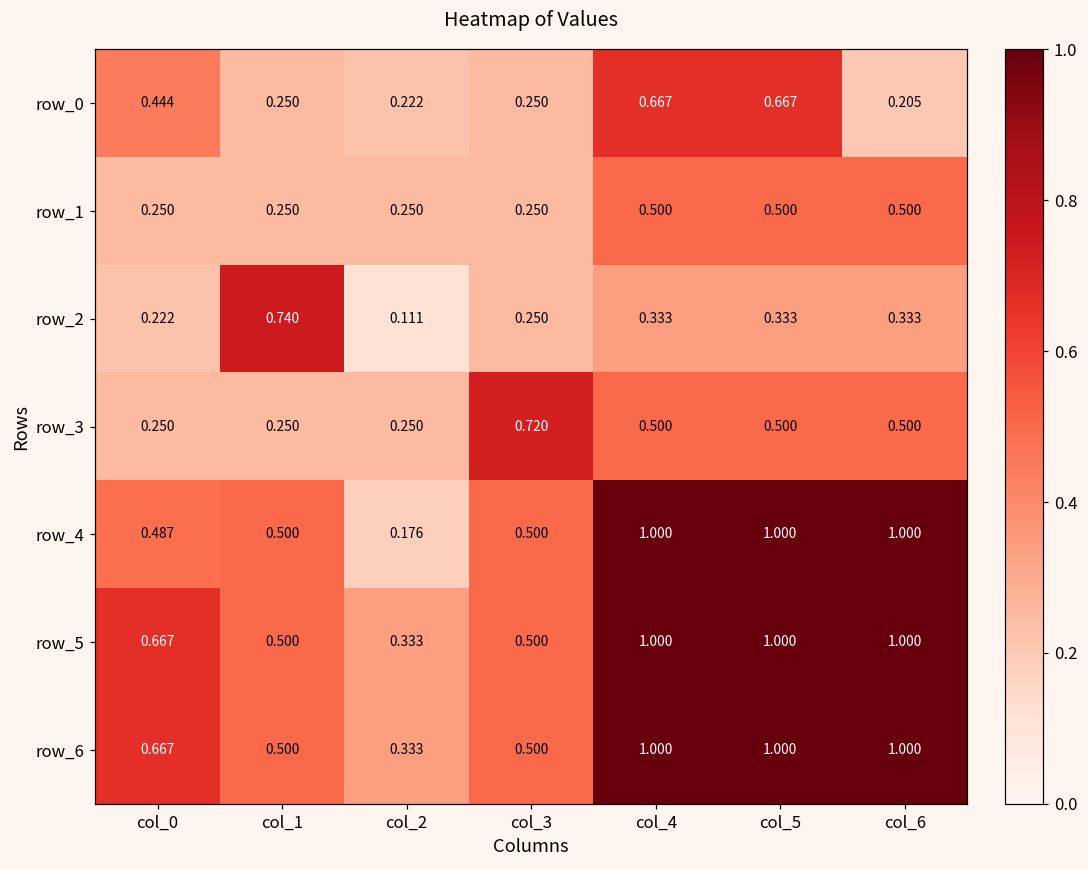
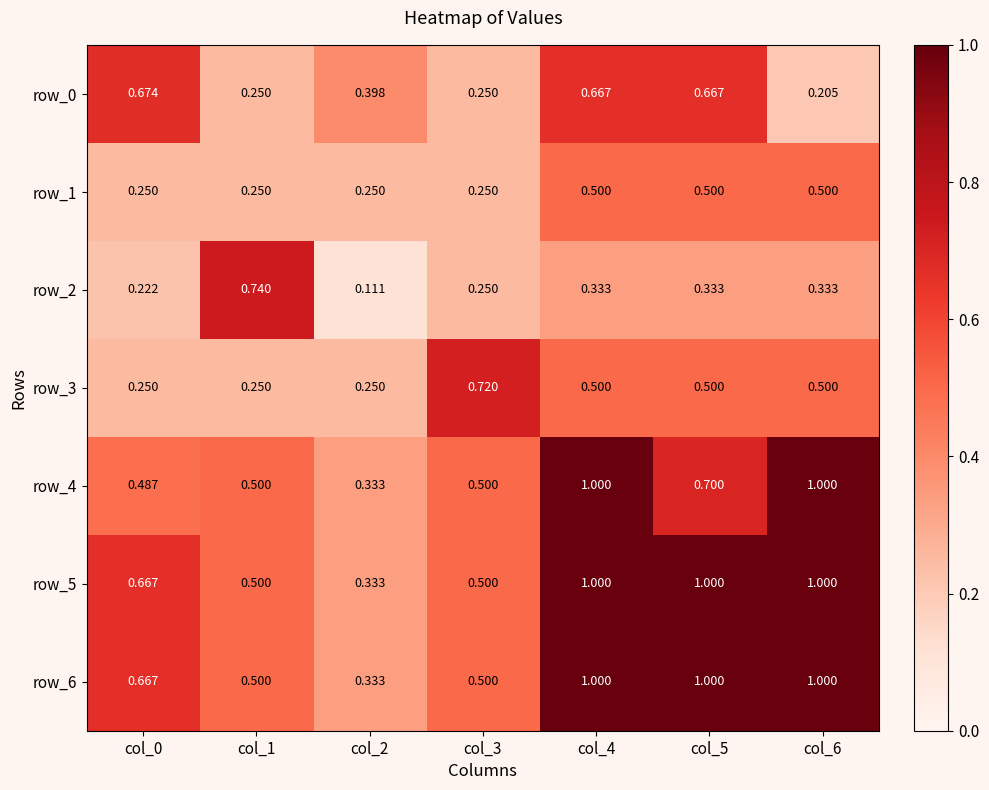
row_0, col_0: 0.444 -> 0.674
row_0, col_2: 0.222 -> 0.398
row_4, col_2: 0.176 -> 0.333
row_4, col_5: 1.000 -> 0.700
